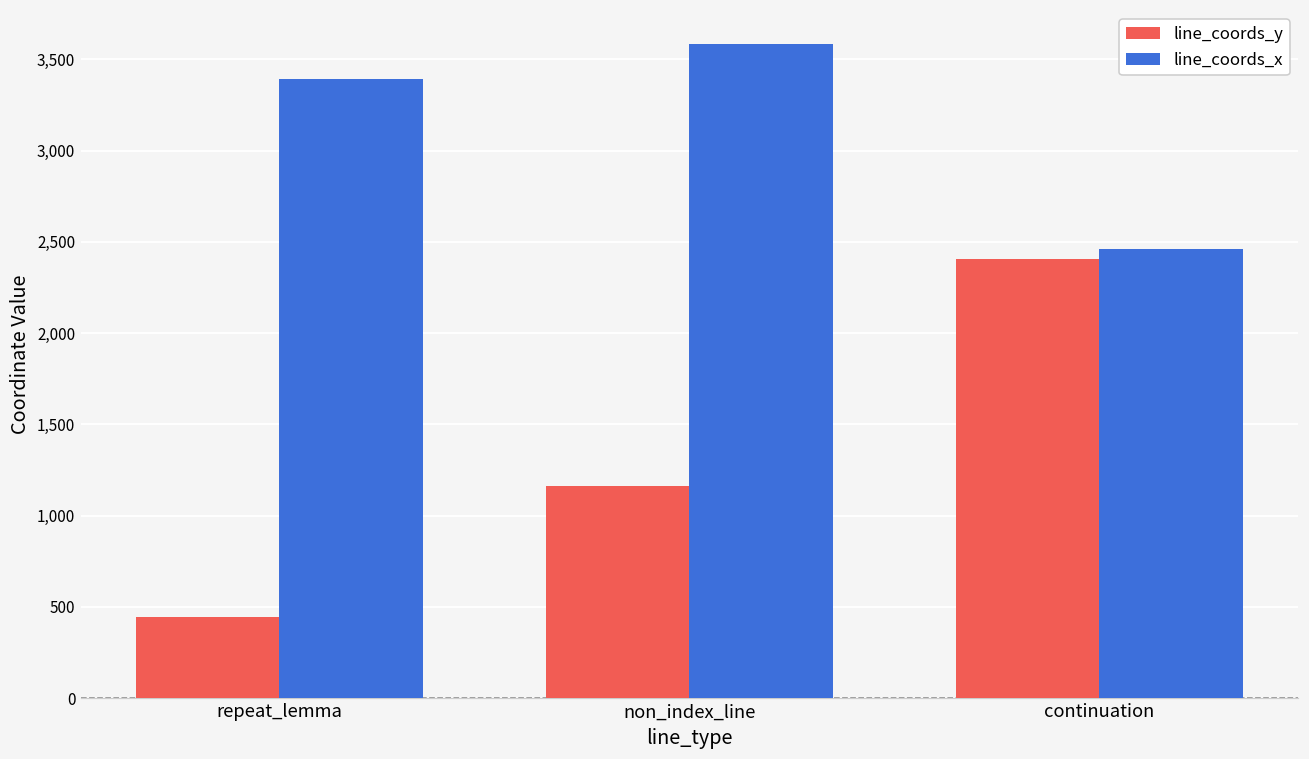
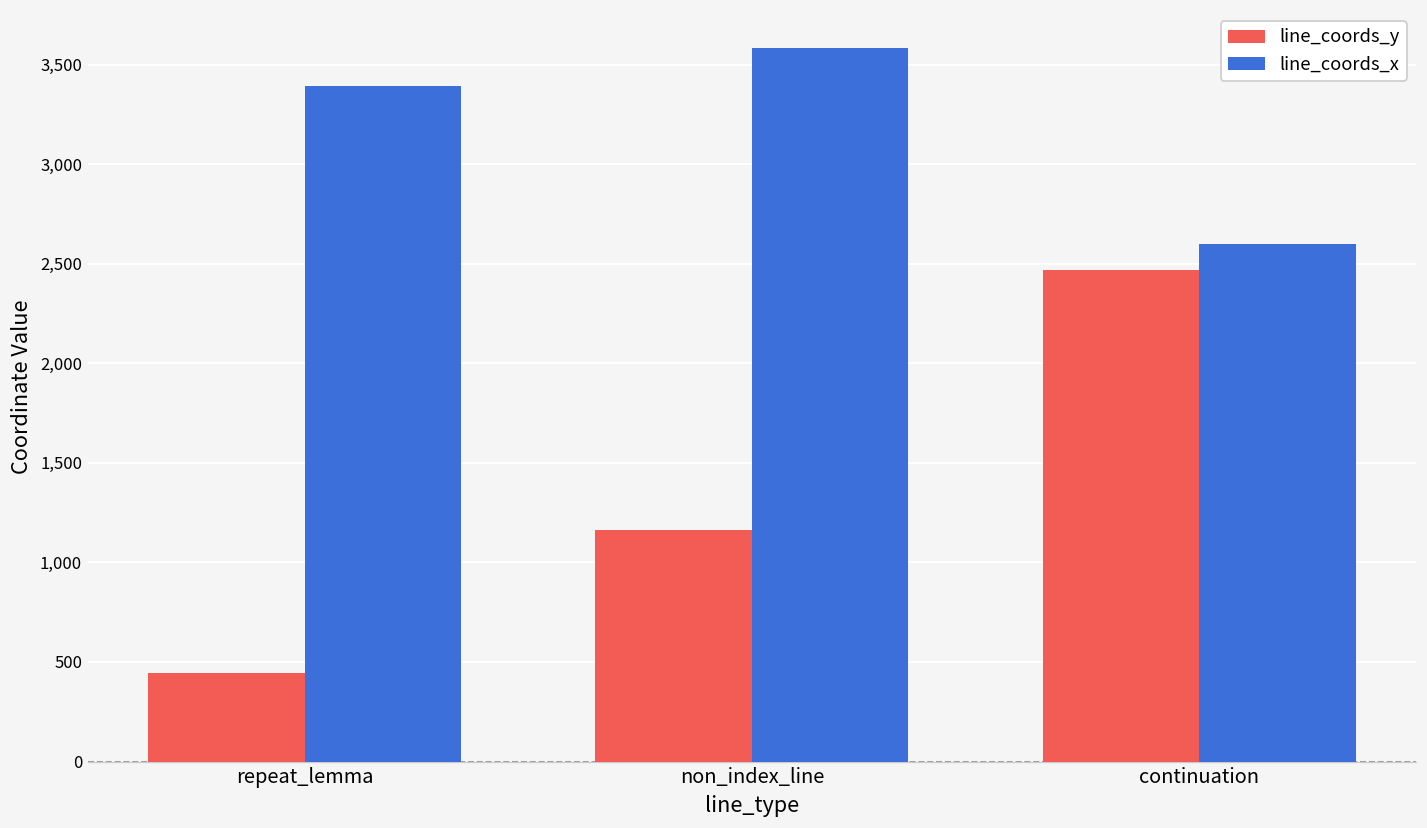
line_coords_y, continuation: 2,400 -> 2,470
line_coords_x, continuation: 2,460 -> 2,600
